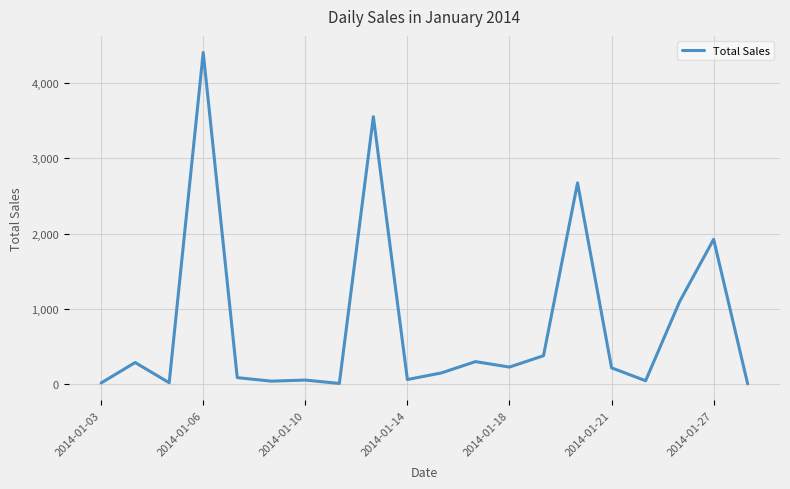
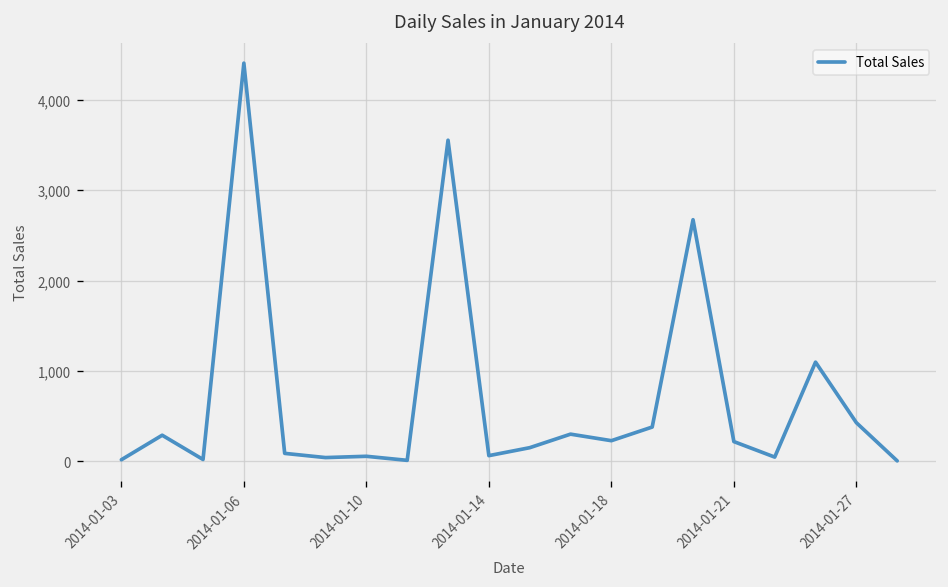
2014-01-27: 1,900 -> 400
